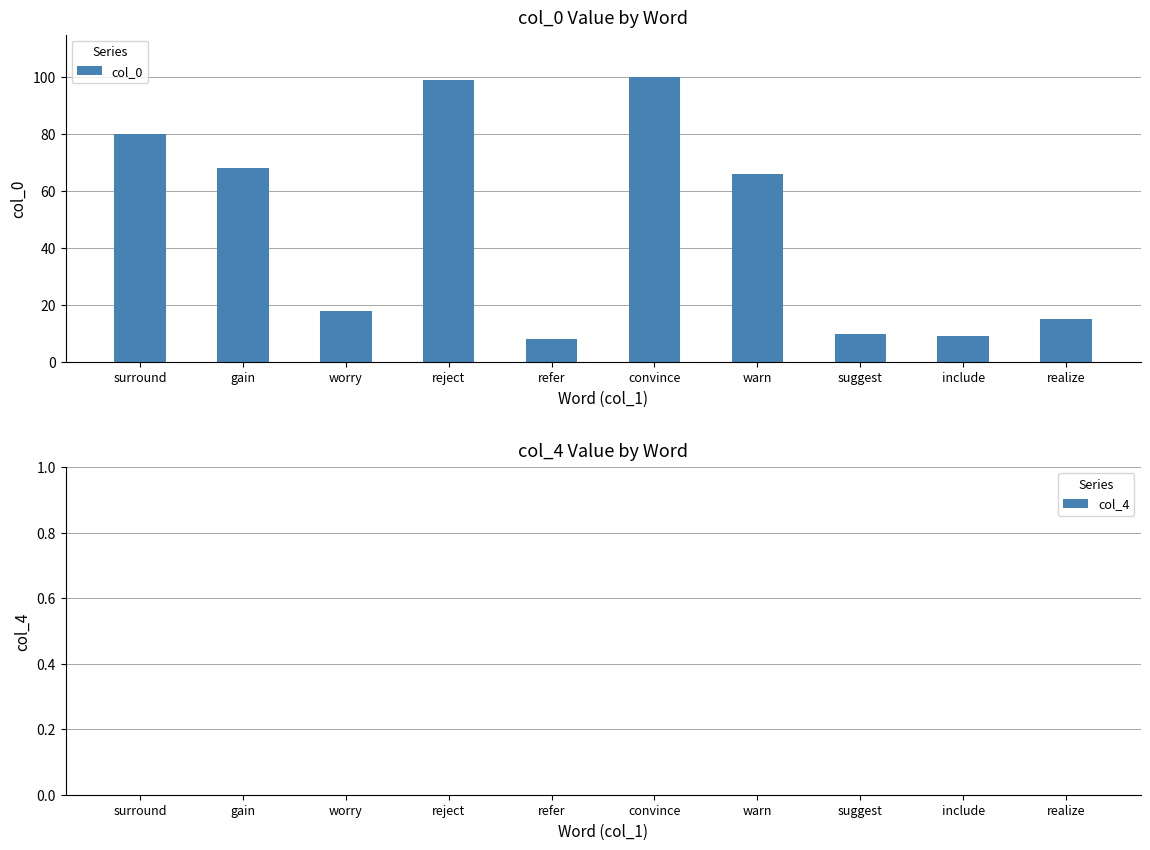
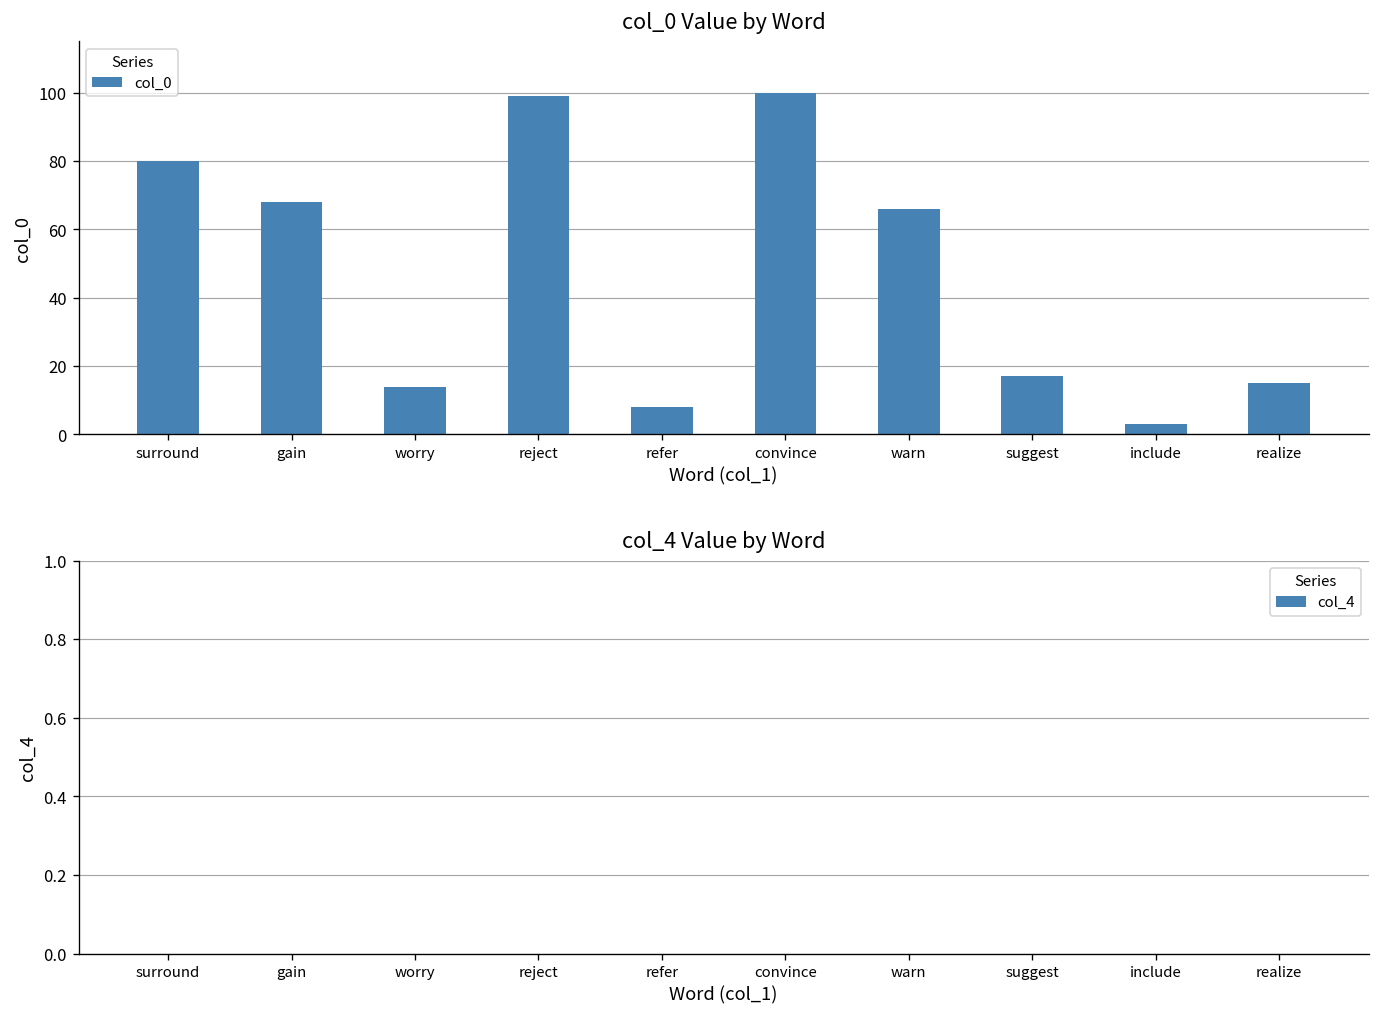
col_0 Value by Word, worry: 18 -> 14
col_0 Value by Word, suggest: 10 -> 17
col_0 Value by Word, include: 9 -> 3
